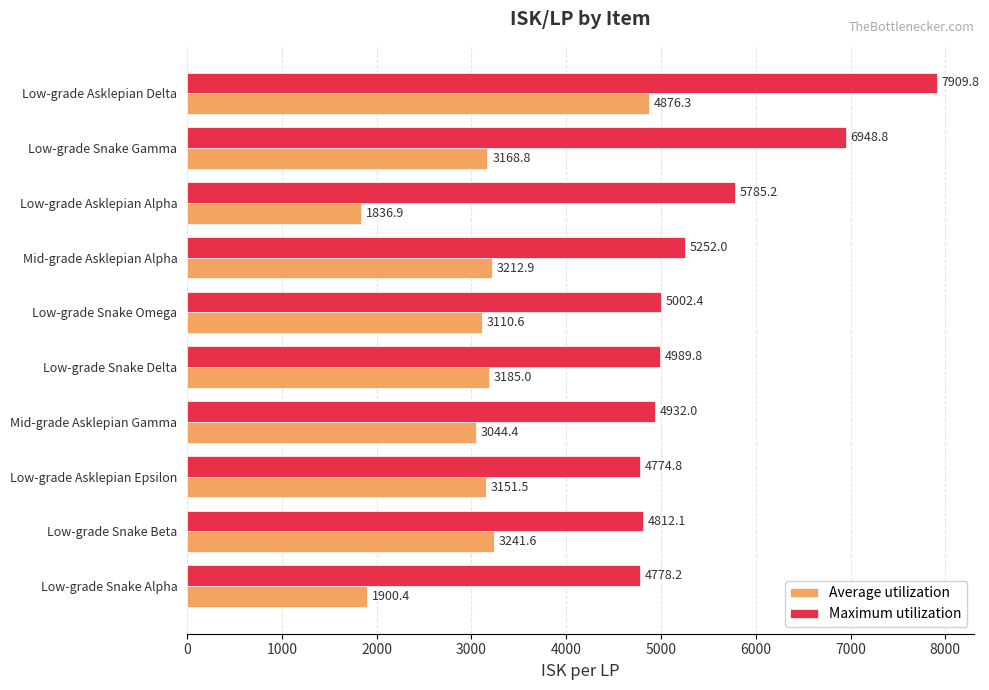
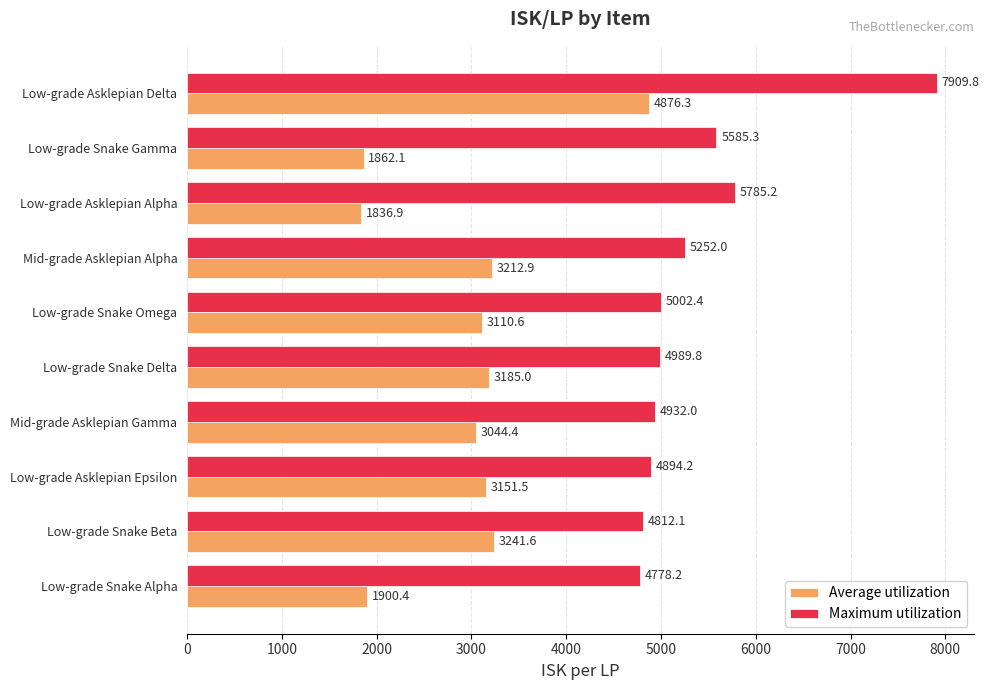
Maximum utilization, Low-grade Snake Gamma: 6948.8 -> 5585.3
Average utilization, Low-grade Snake Gamma: 3168.8 -> 1862.1
Maximum utilization, Low-grade Asklepian Epsilon: 4774.8 -> 4894.2
